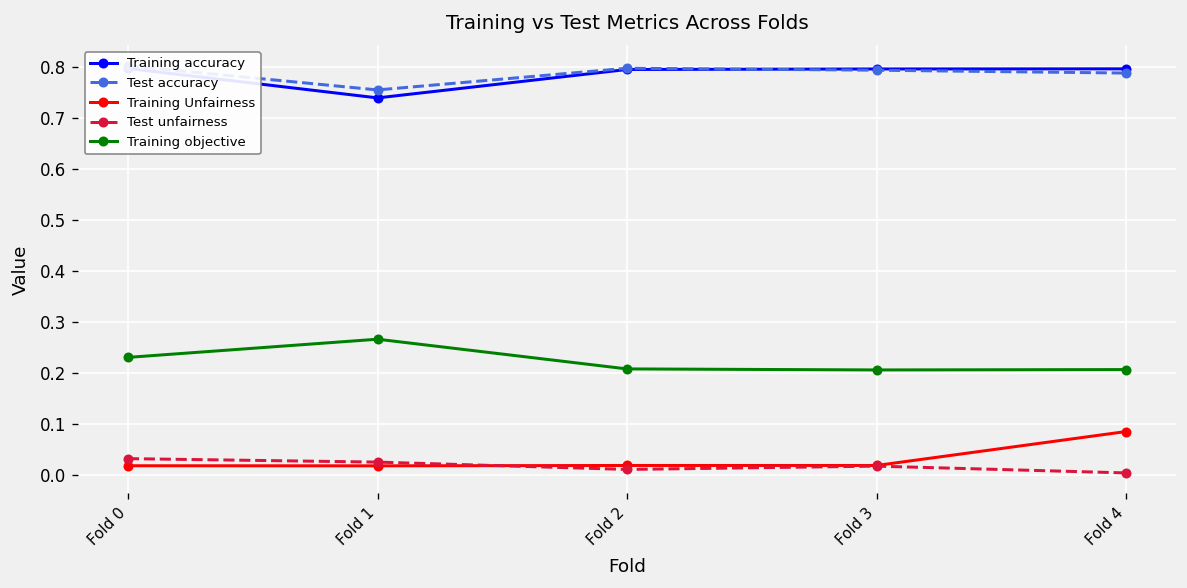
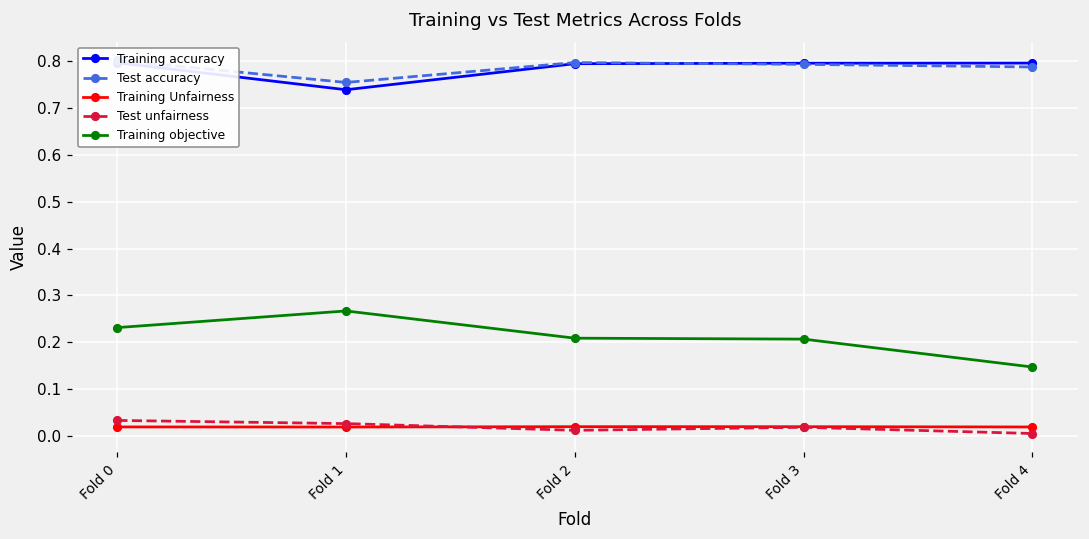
Training Unfairness, Fold 4: 0.09 -> 0.02
Training objective, Fold 4: 0.21 -> 0.15
